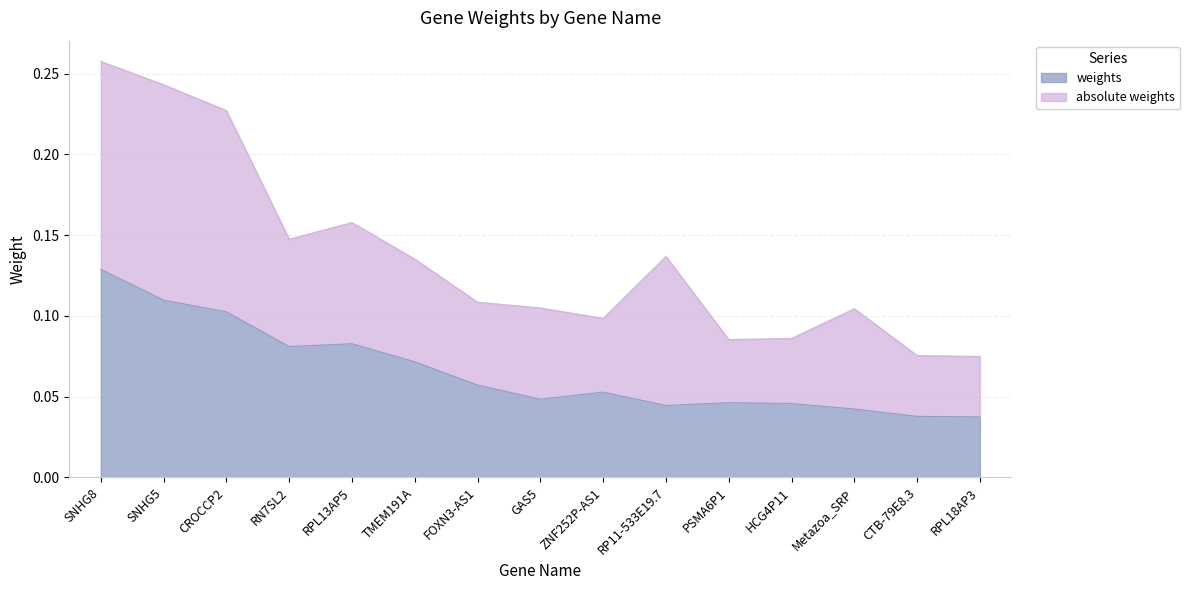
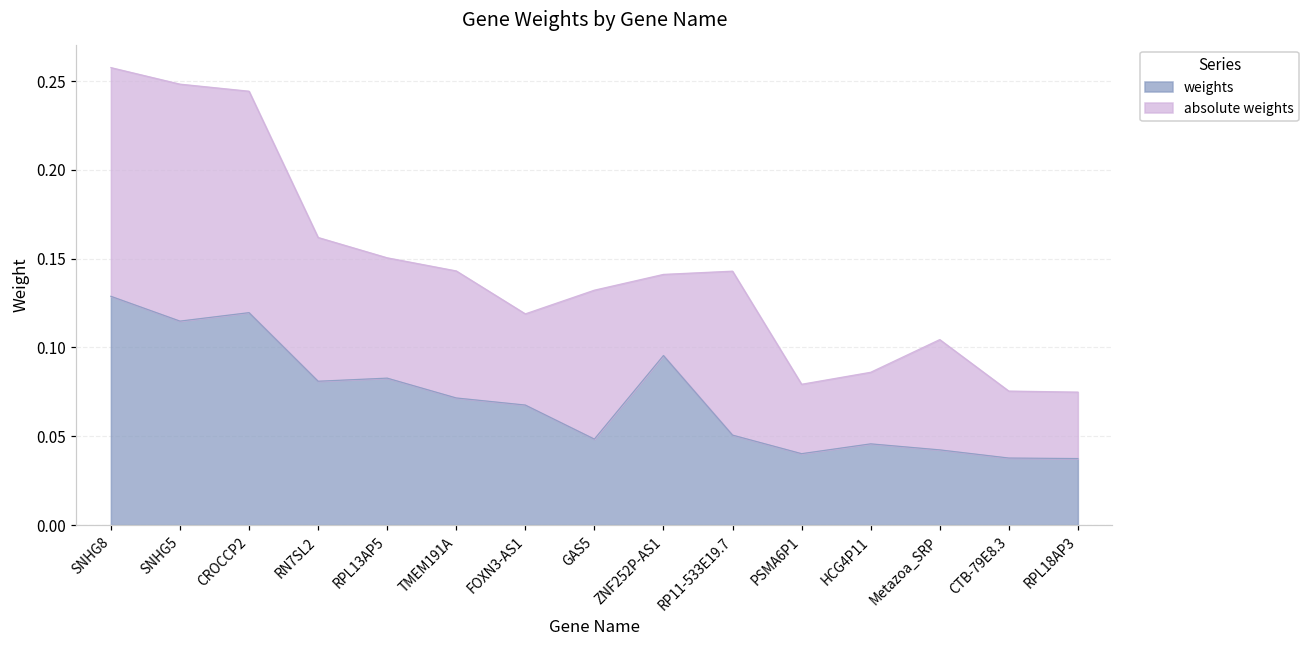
weights, SNHG5: 0.110 -> 0.115
weights, CROCCP2: 0.102 -> 0.120
absolute weights, RN7SL2: 0.066 -> 0.081
absolute weights, RPL13AP5: 0.075 -> 0.068
absolute weights, TMEM191A: 0.064 -> 0.072
weights, FOXN3-AS1: 0.057 -> 0.068
absolute weights, GAS5: 0.057 -> 0.084
weights, ZNF252P-AS1: 0.053 -> 0.095
weights, RP11-533E19.7: 0.044 -> 0.051
weights, PSMA6P1: 0.046 -> 0.040
